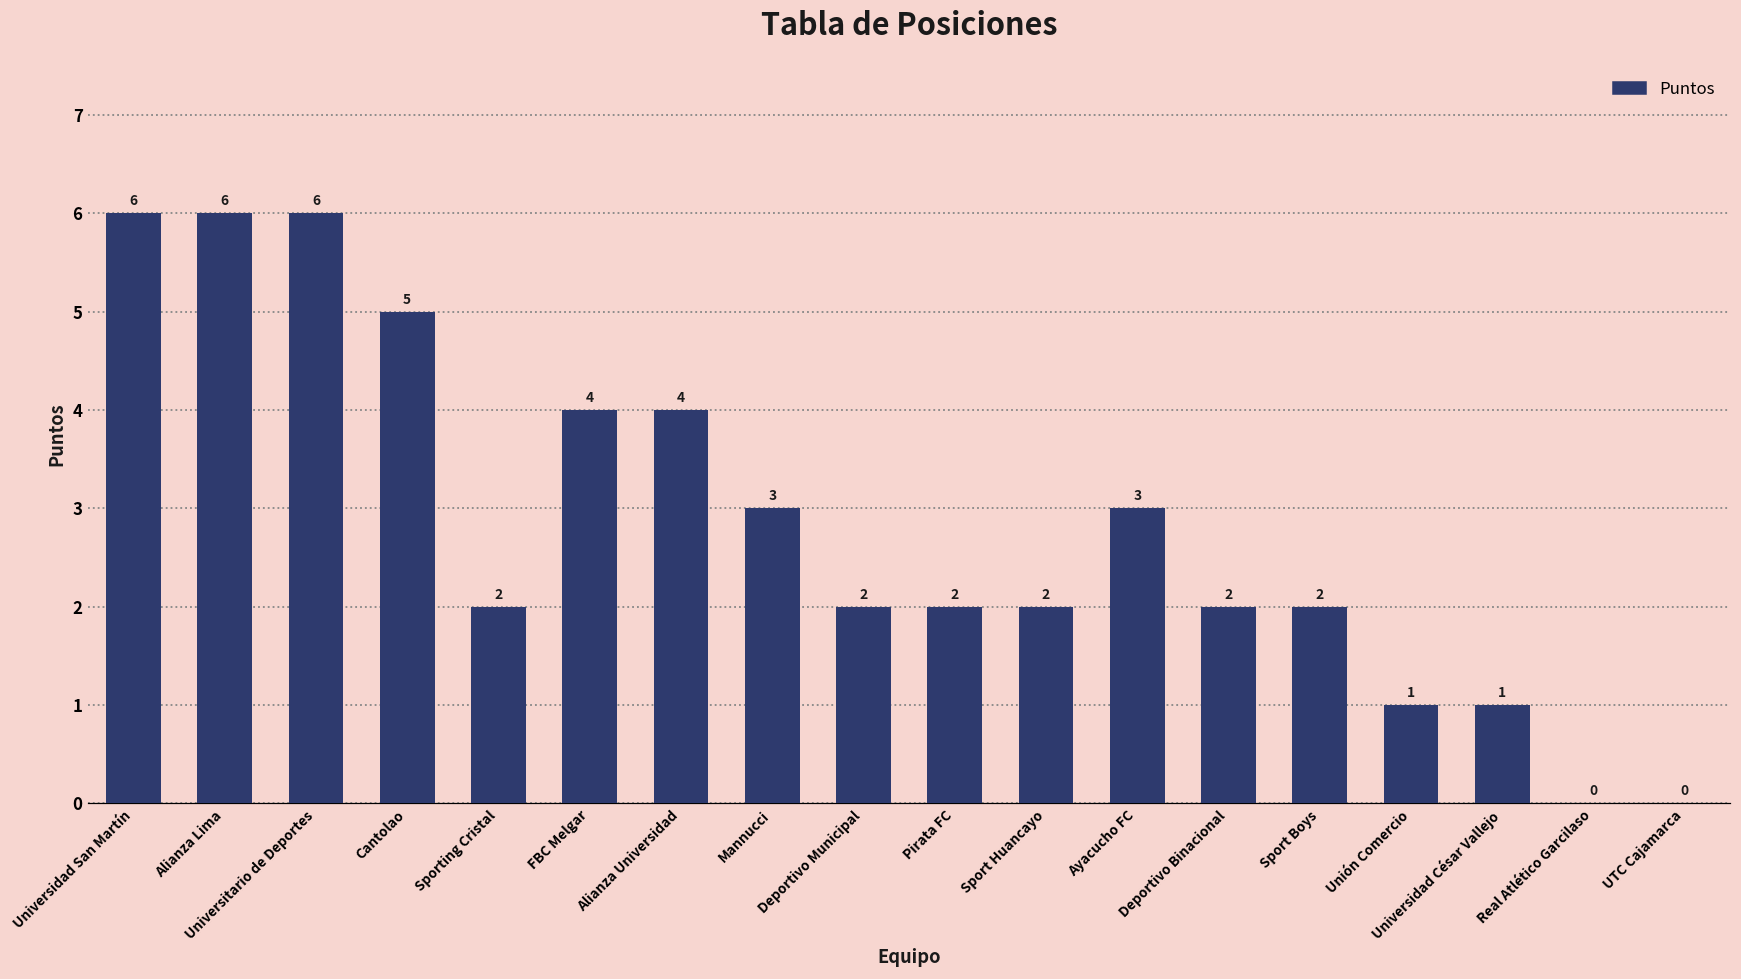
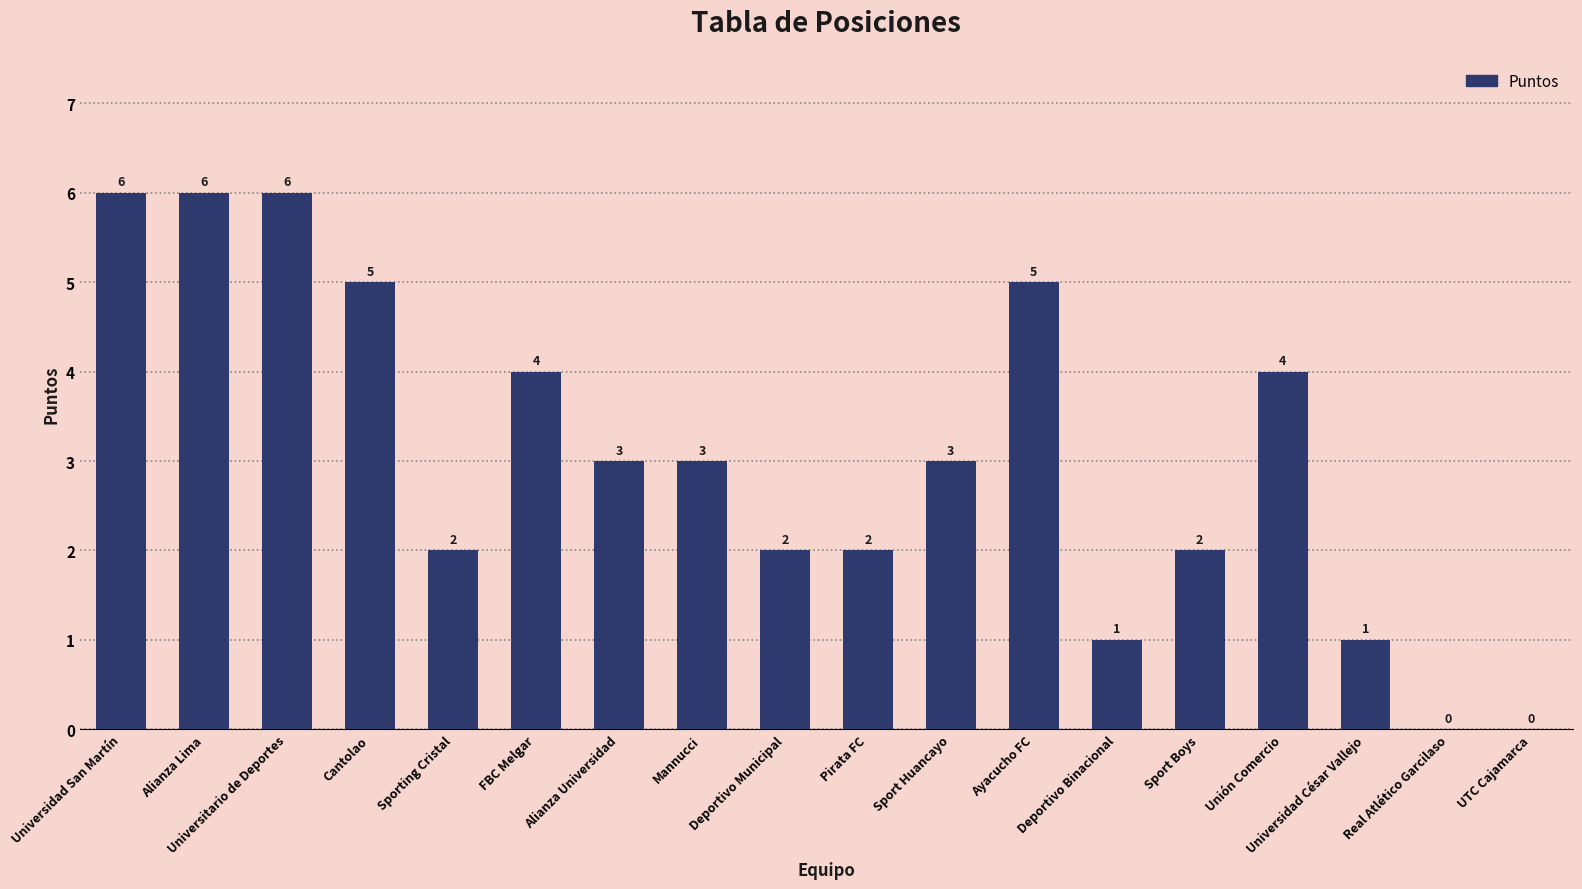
Alianza Universidad: 4 -> 3
Sport Huancayo: 2 -> 3
Ayacucho FC: 3 -> 5
Deportivo Binacional: 2 -> 1
Unión Comercio: 1 -> 4
